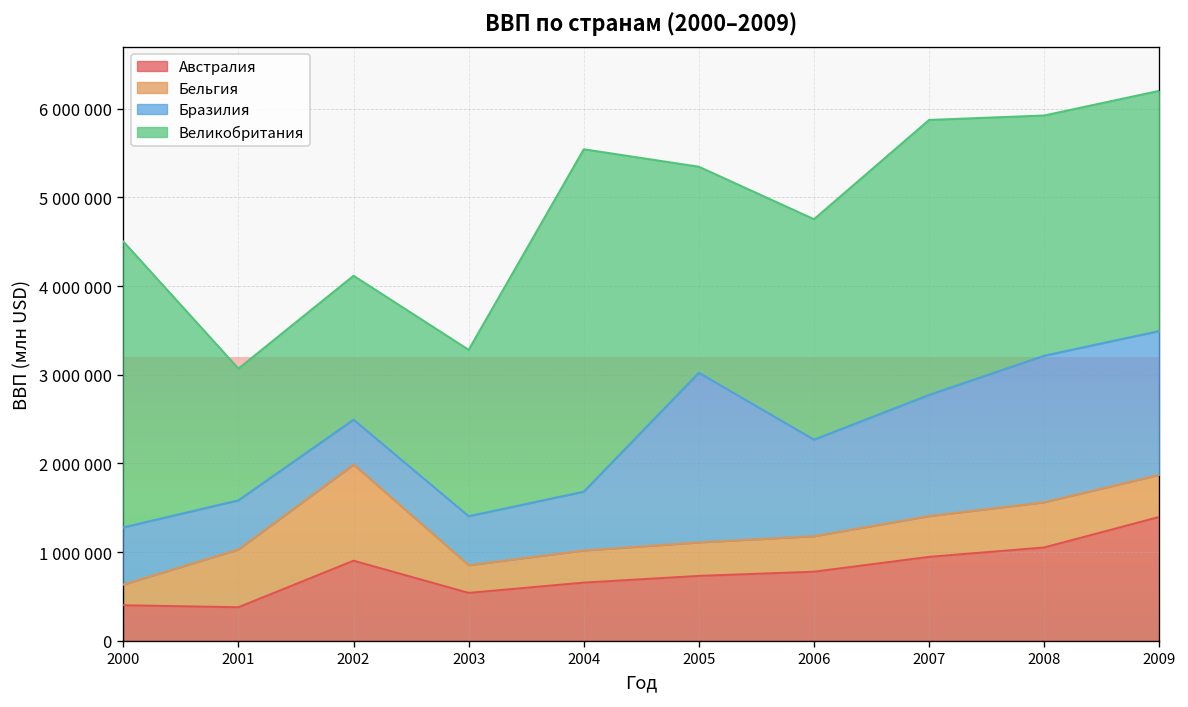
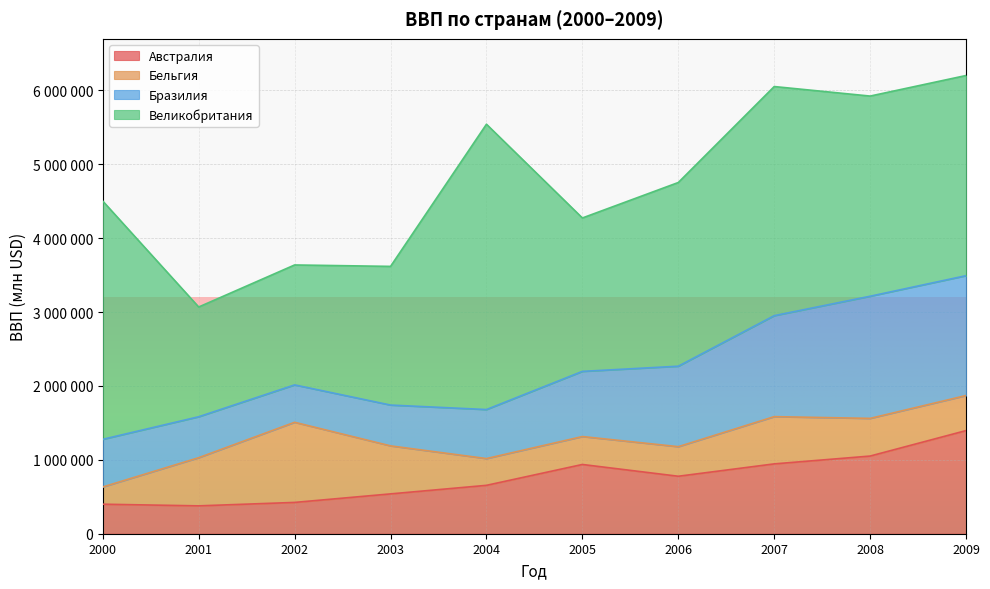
Австралия, 2002: 900000 -> 400000
Бельгия, 2003: 300000 -> 600000
Австралия, 2005: 700000 -> 900000
Бразилия, 2005: 1900000 -> 900000
Великобритания, 2005: 2300000 -> 2100000
Бельгия, 2007: 500000 -> 600000
